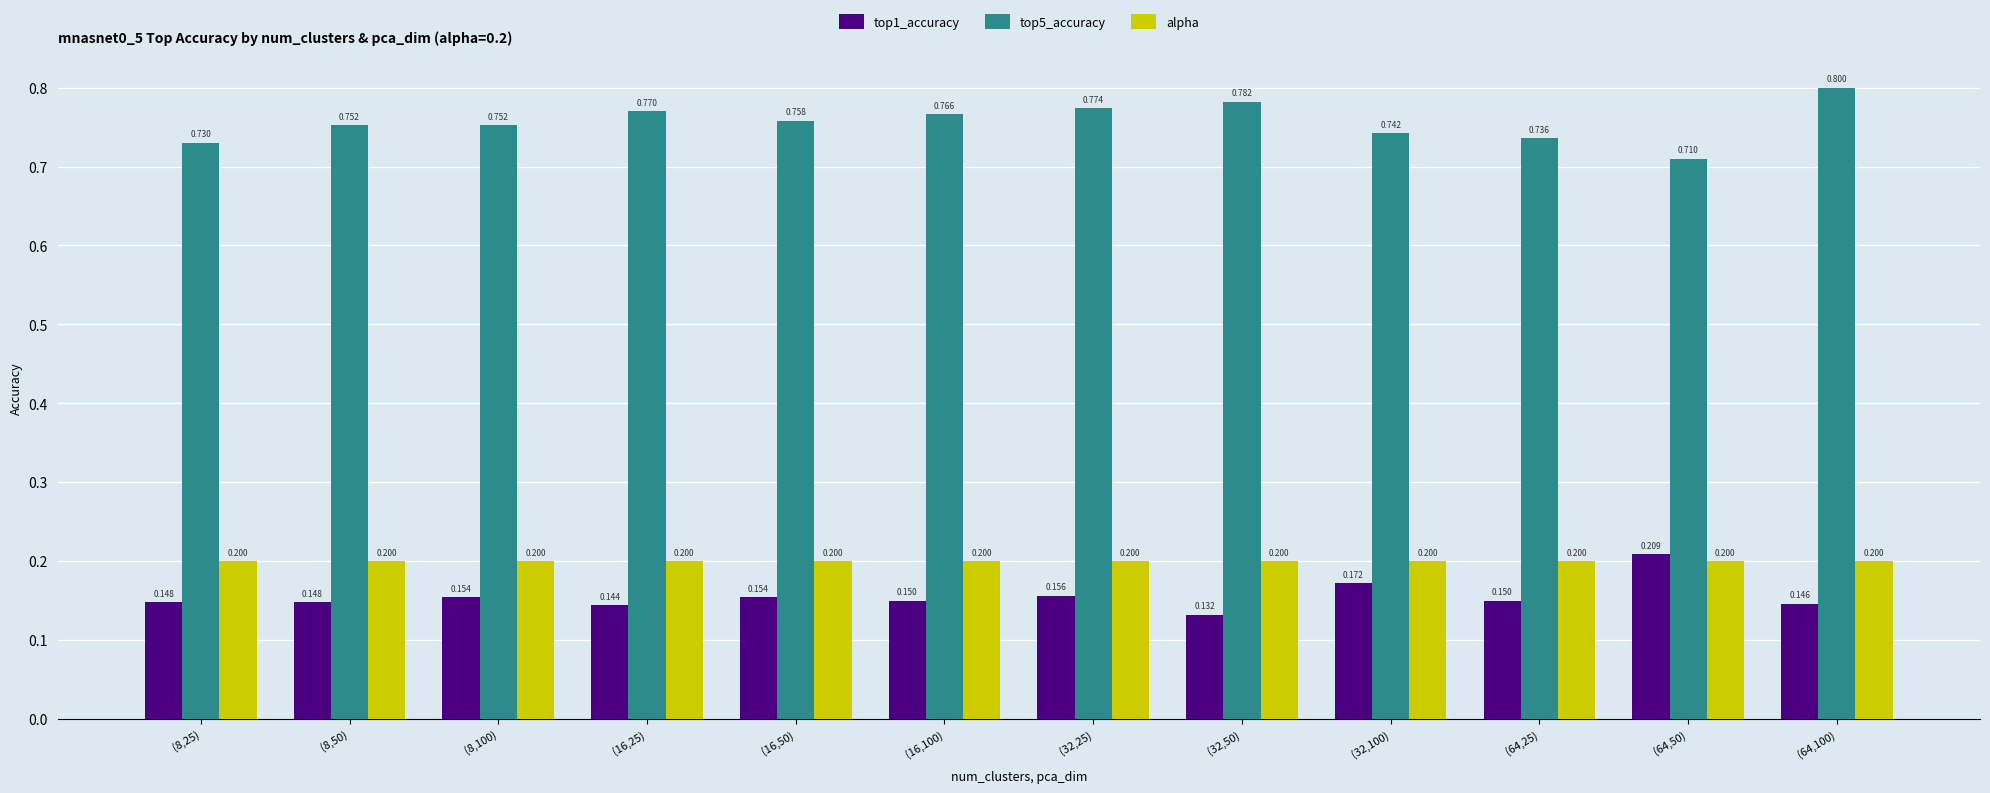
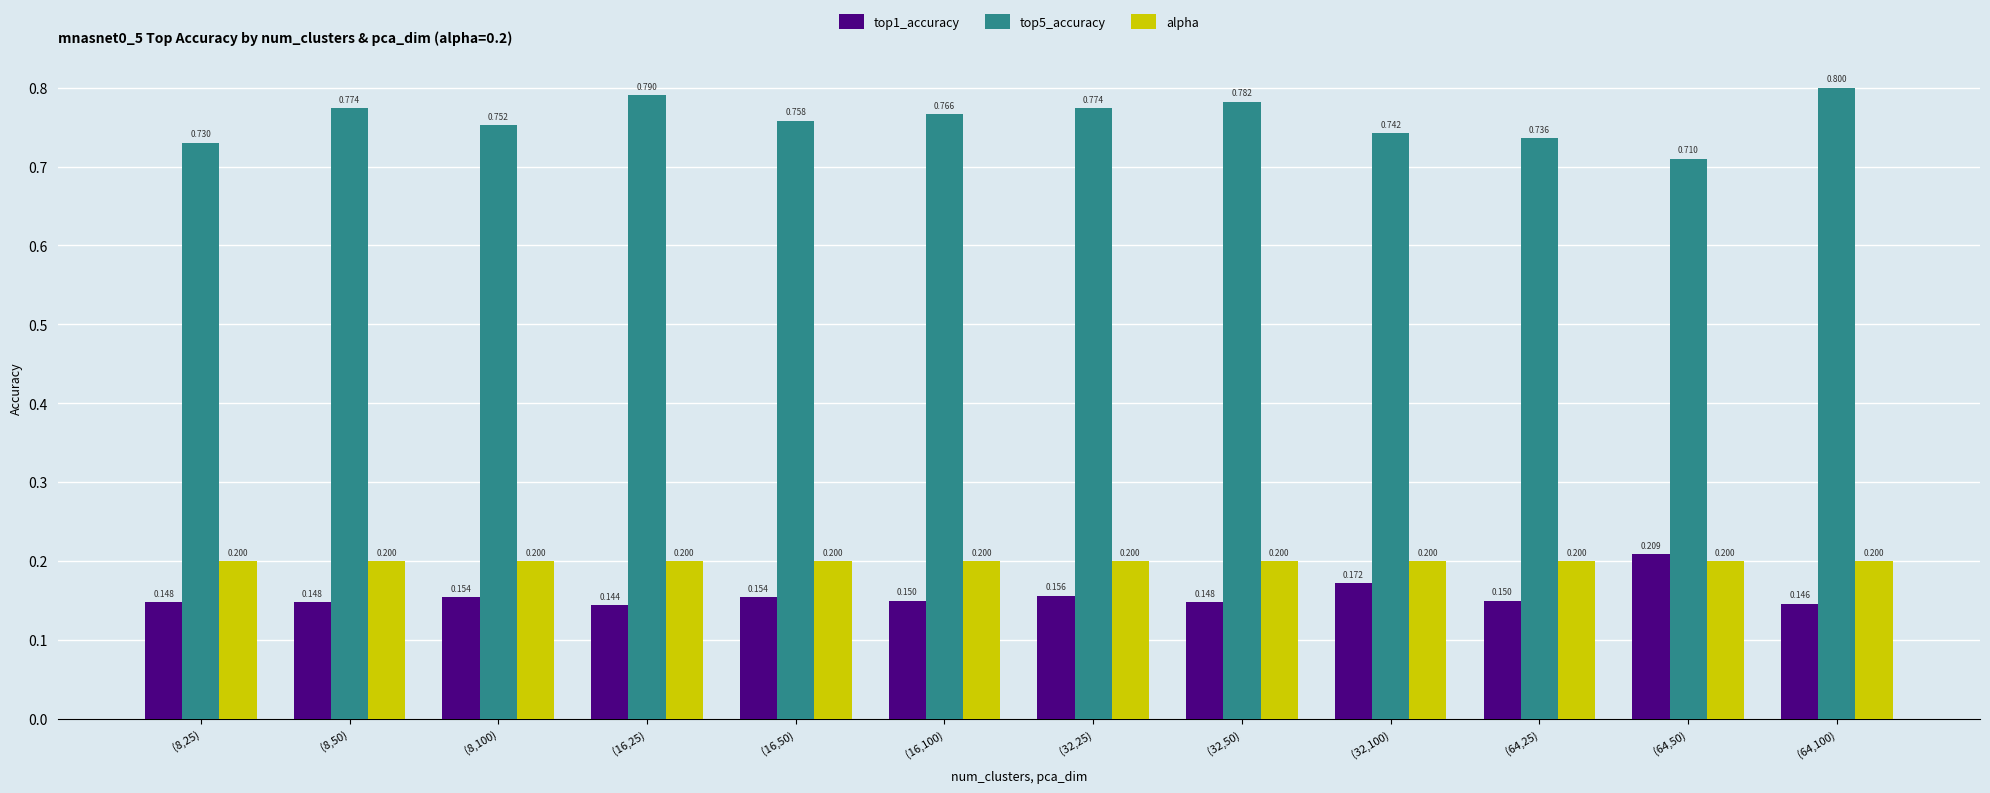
top5_accuracy, (8,50): 0.752 -> 0.774
top5_accuracy, (16,25): 0.770 -> 0.790
top1_accuracy, (32,50): 0.132 -> 0.148
